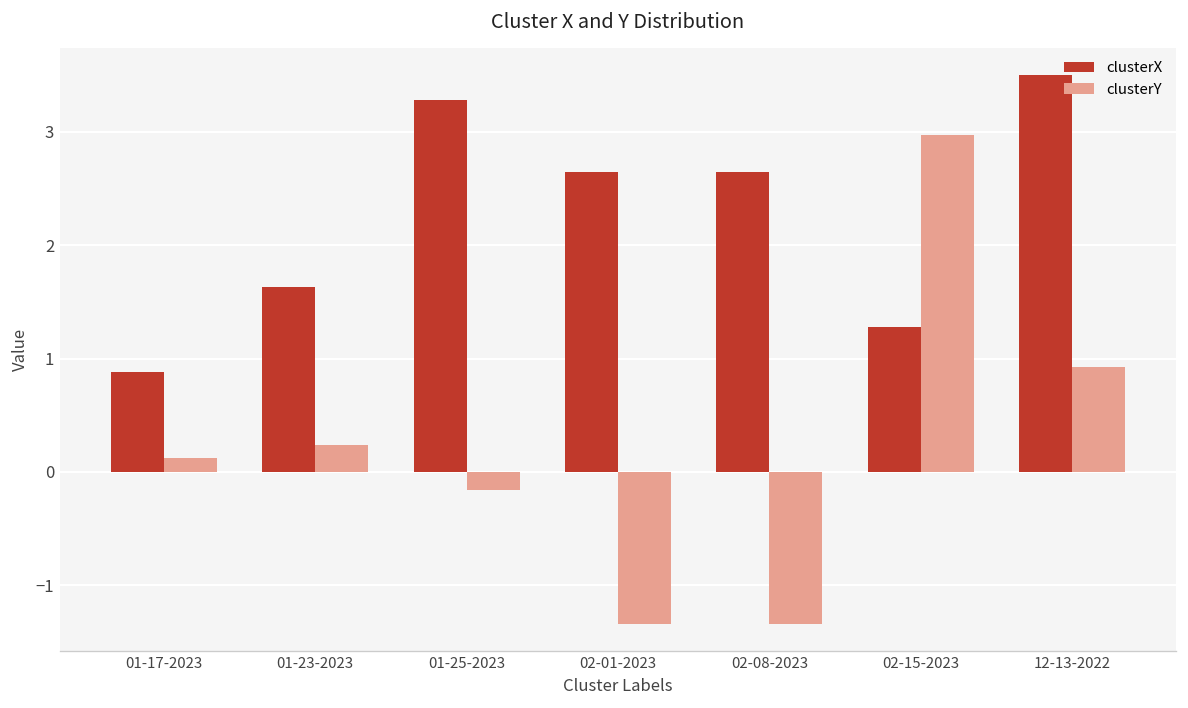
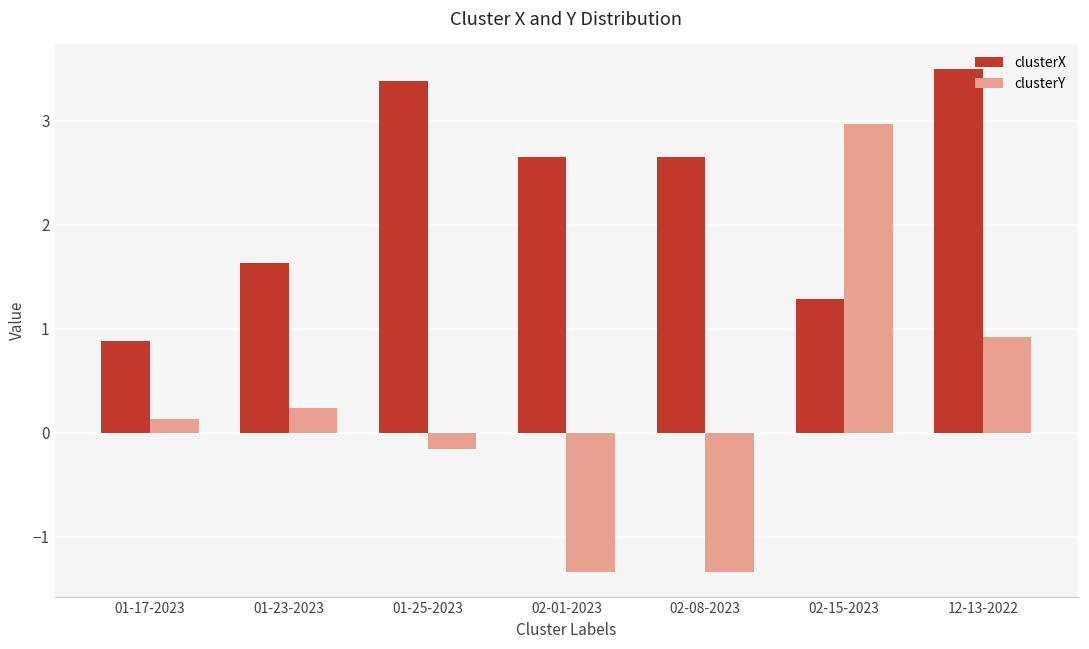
clusterX, 01-25-2023: 3.3 -> 3.4
